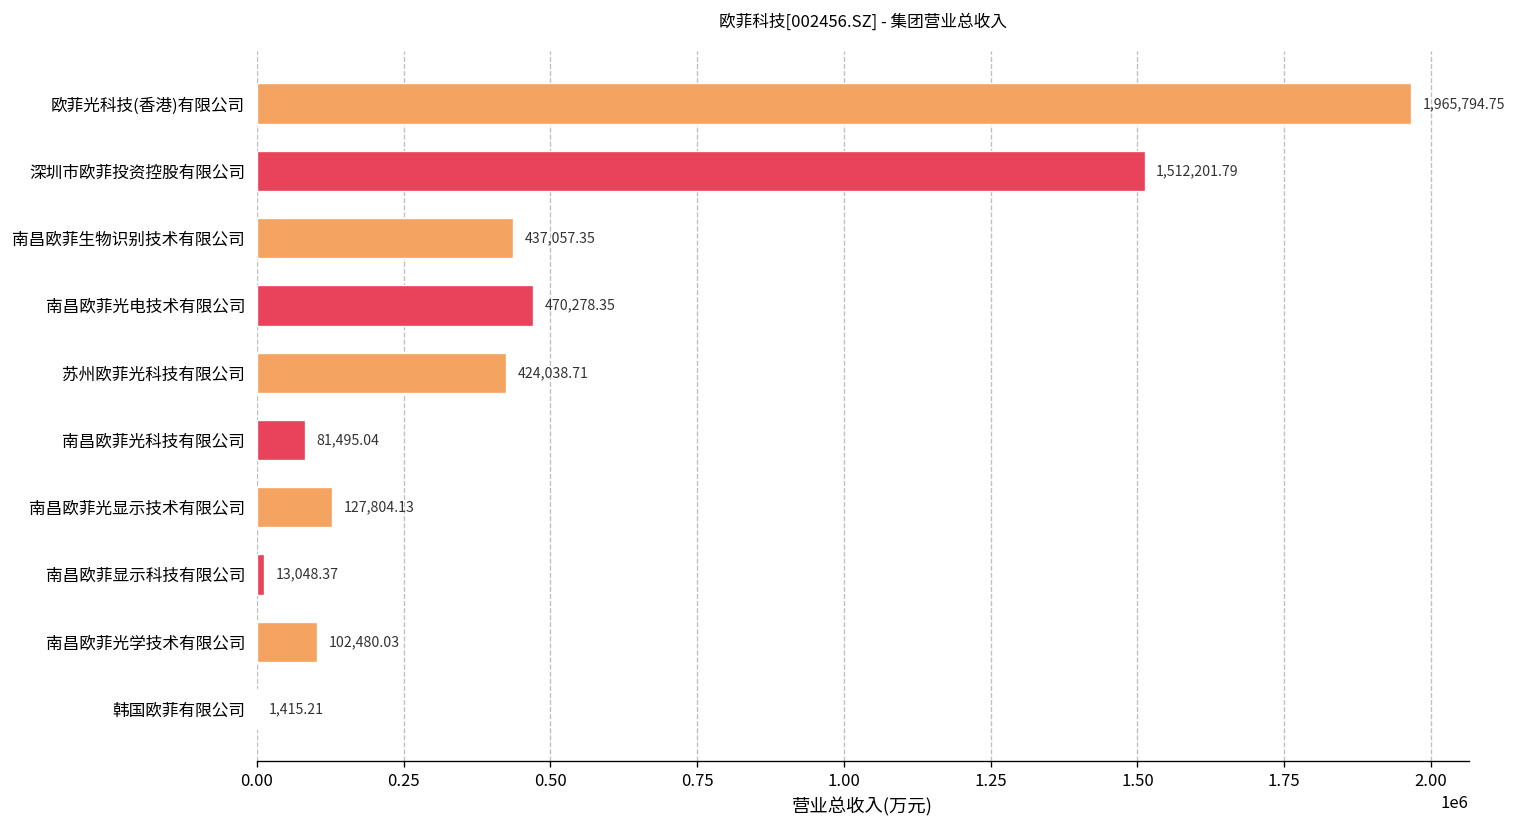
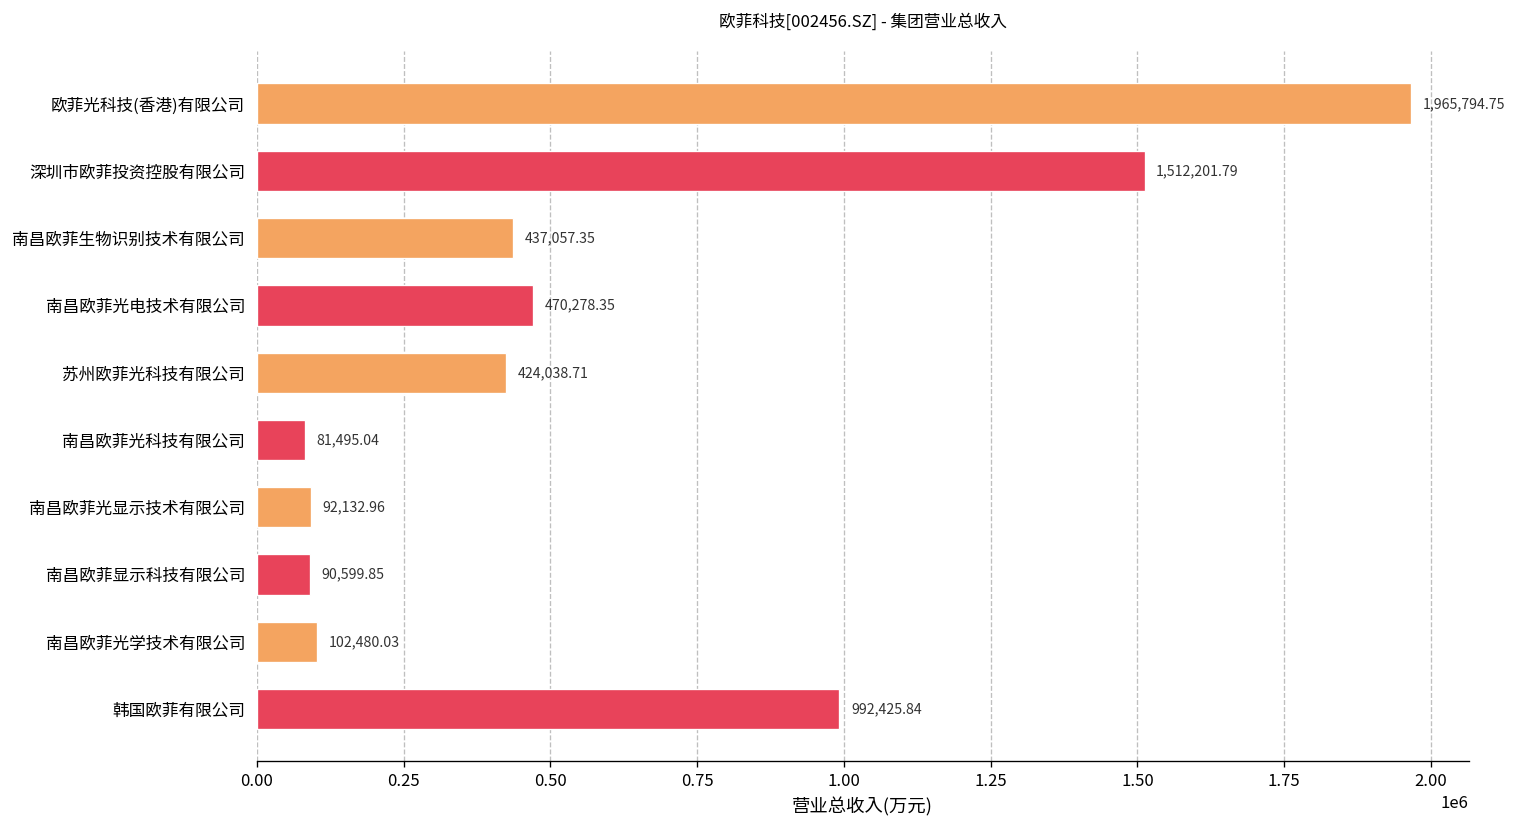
南昌欧菲光显示技术有限公司: 127,804.13 -> 92,132.96
南昌欧菲显示科技有限公司: 13,048.37 -> 90,599.85
韩国欧菲有限公司: 1,415.21 -> 992,425.84
